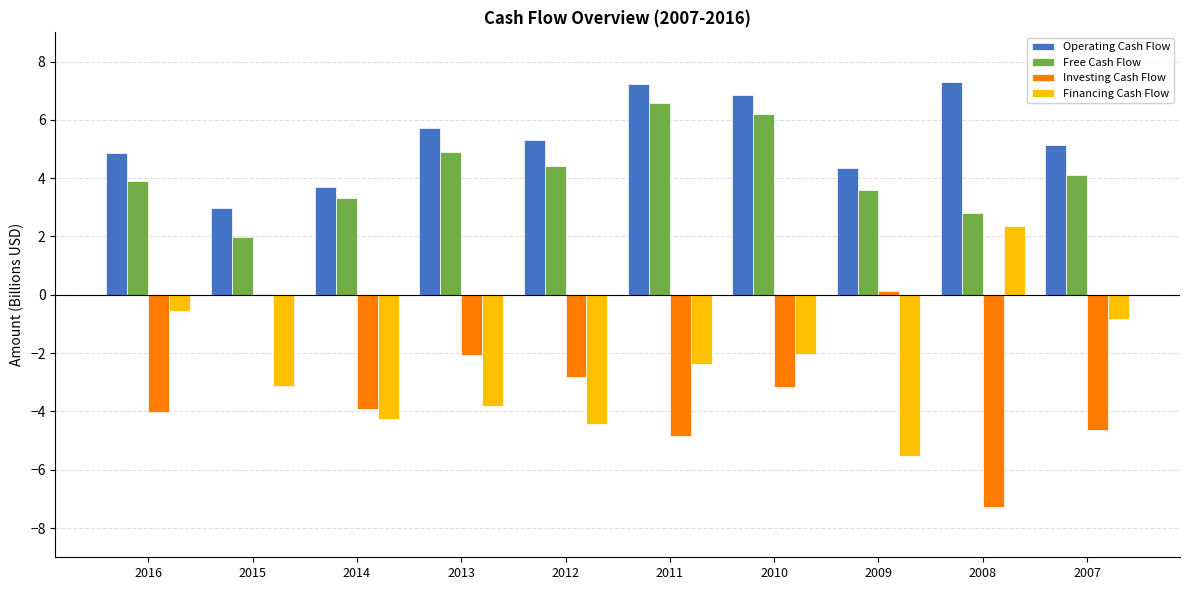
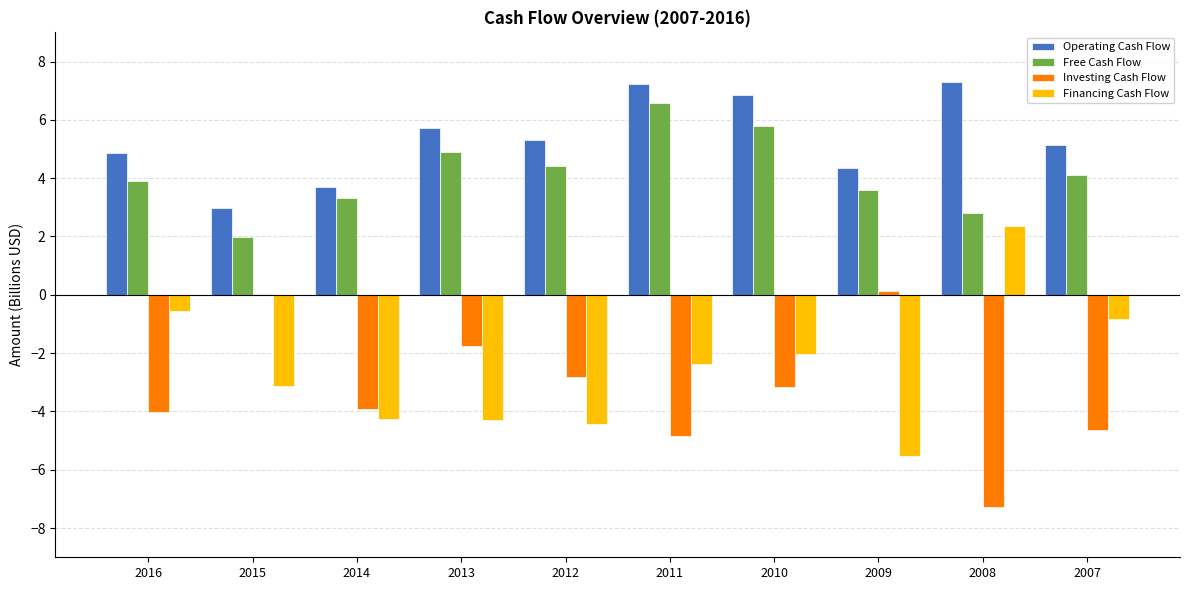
Investing Cash Flow, 2013: -2.1 -> -1.7
Financing Cash Flow, 2013: -3.8 -> -4.3
Free Cash Flow, 2010: 6.2 -> 5.8
